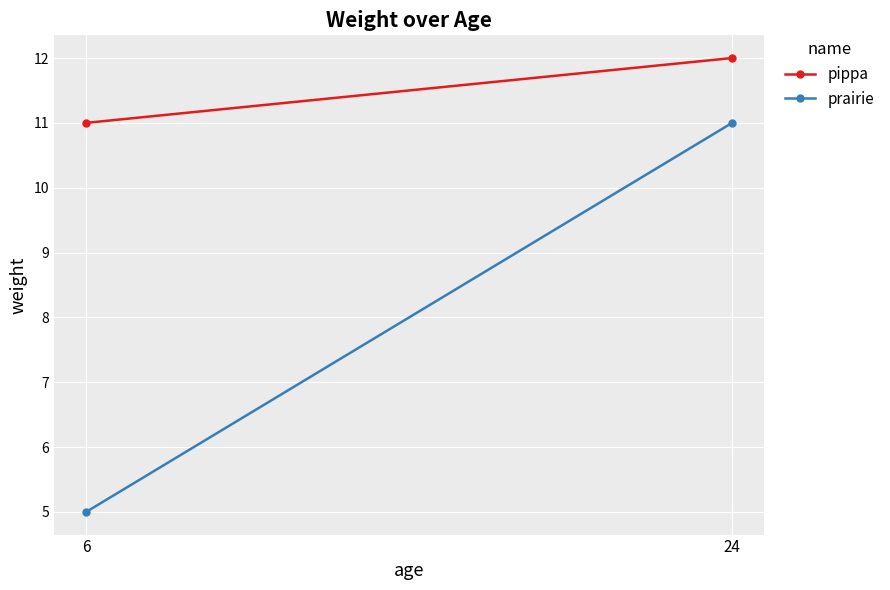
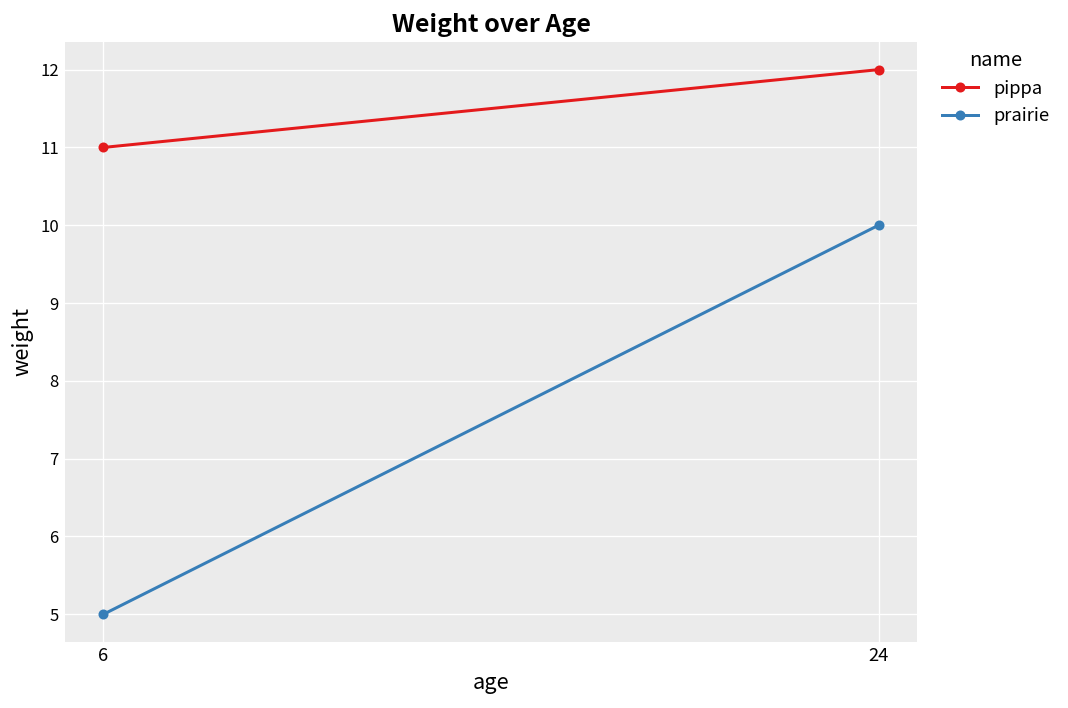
prairie, 24: 11 -> 10
